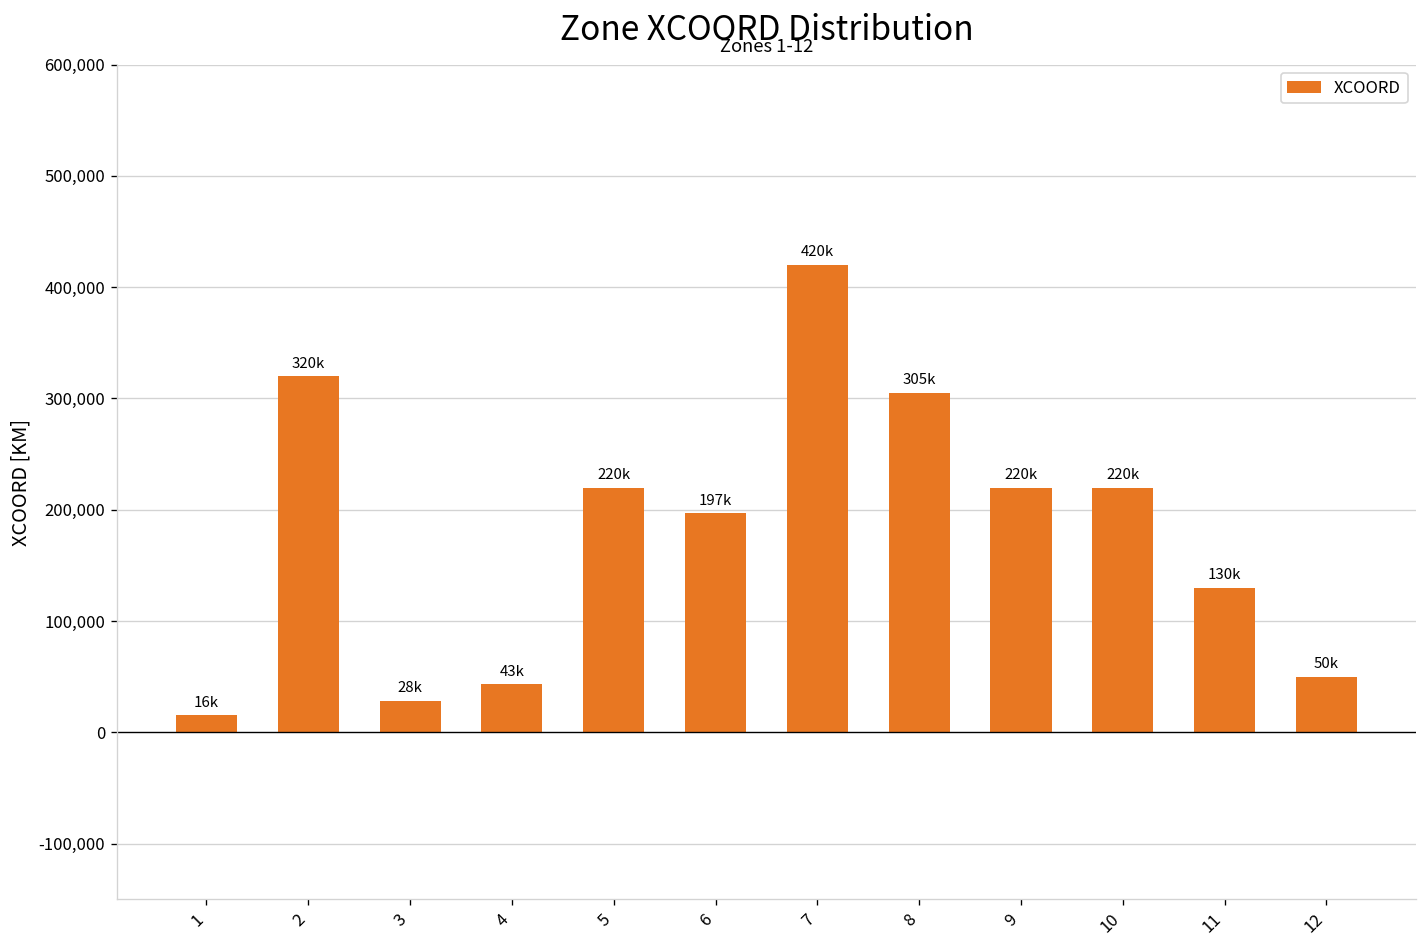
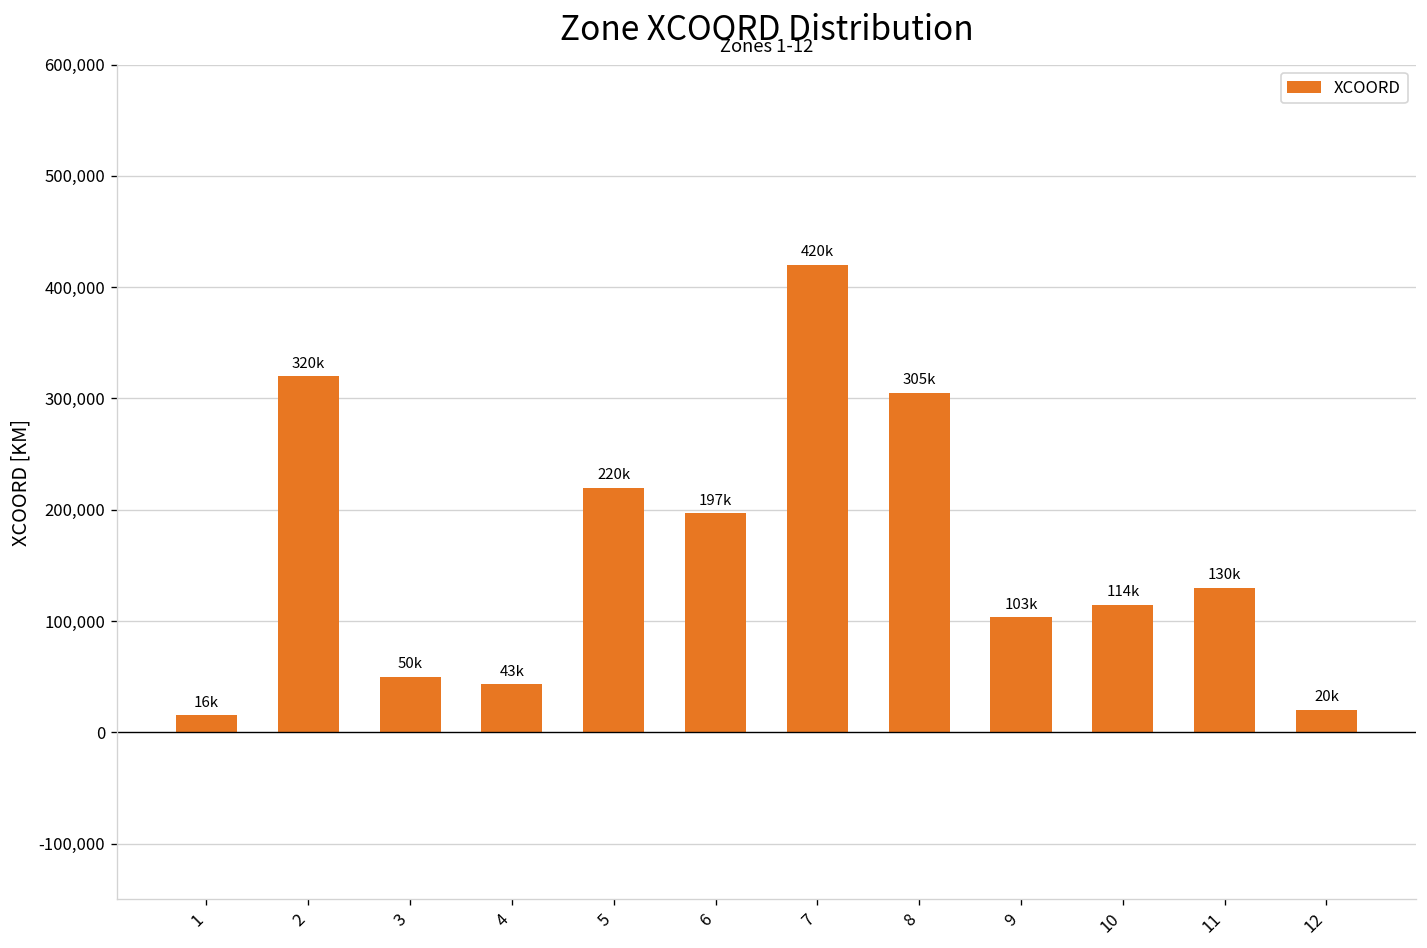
3: 28k -> 50k
9: 220k -> 103k
10: 220k -> 114k
12: 50k -> 20k
